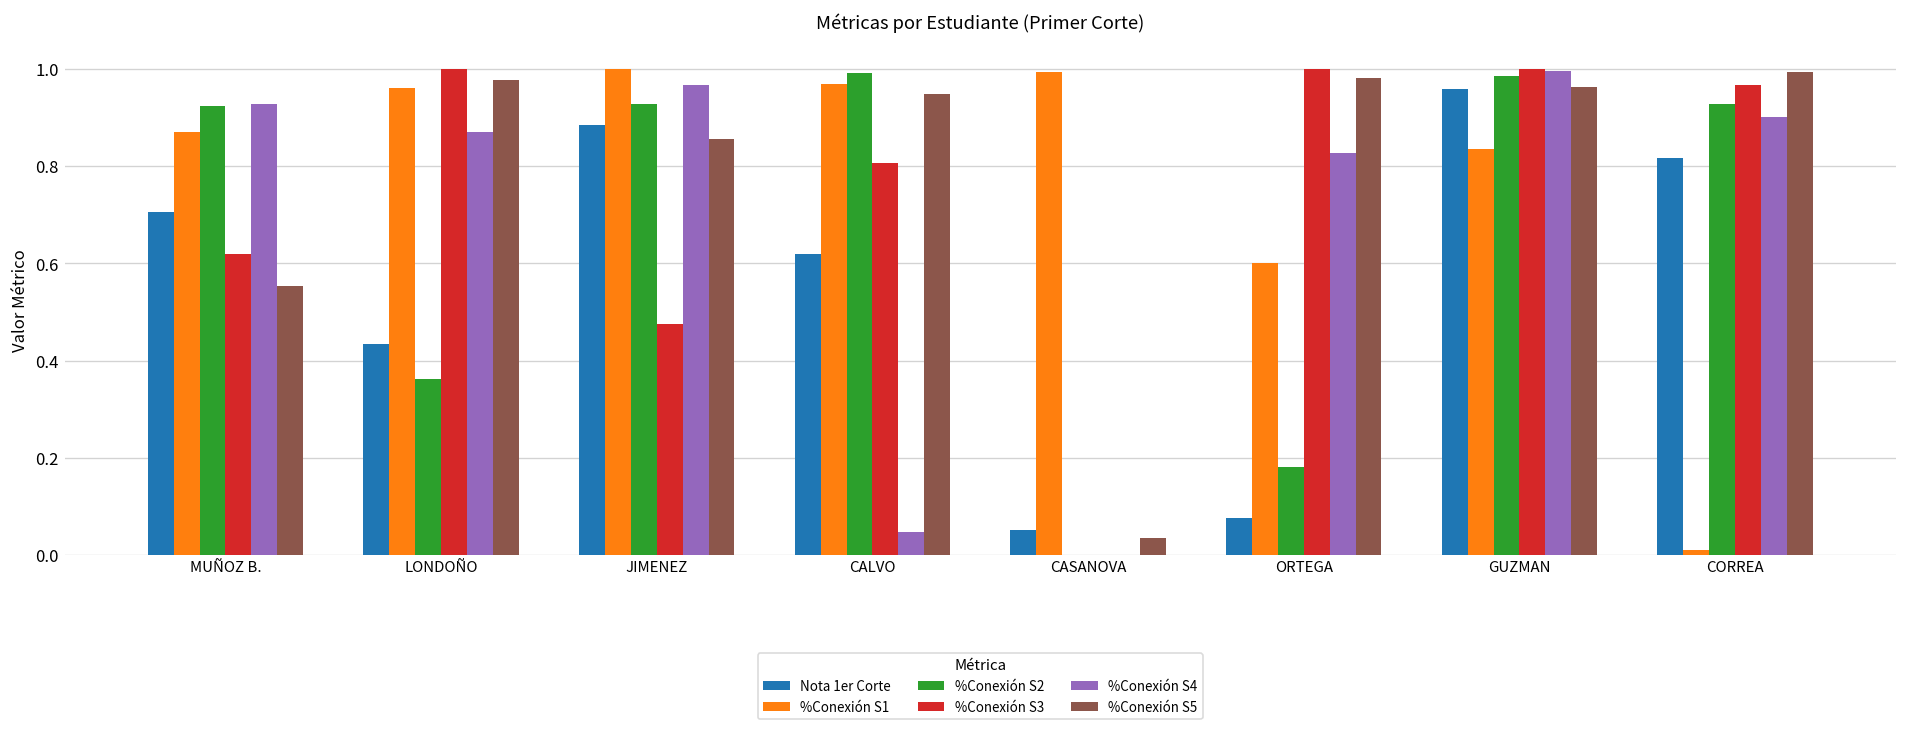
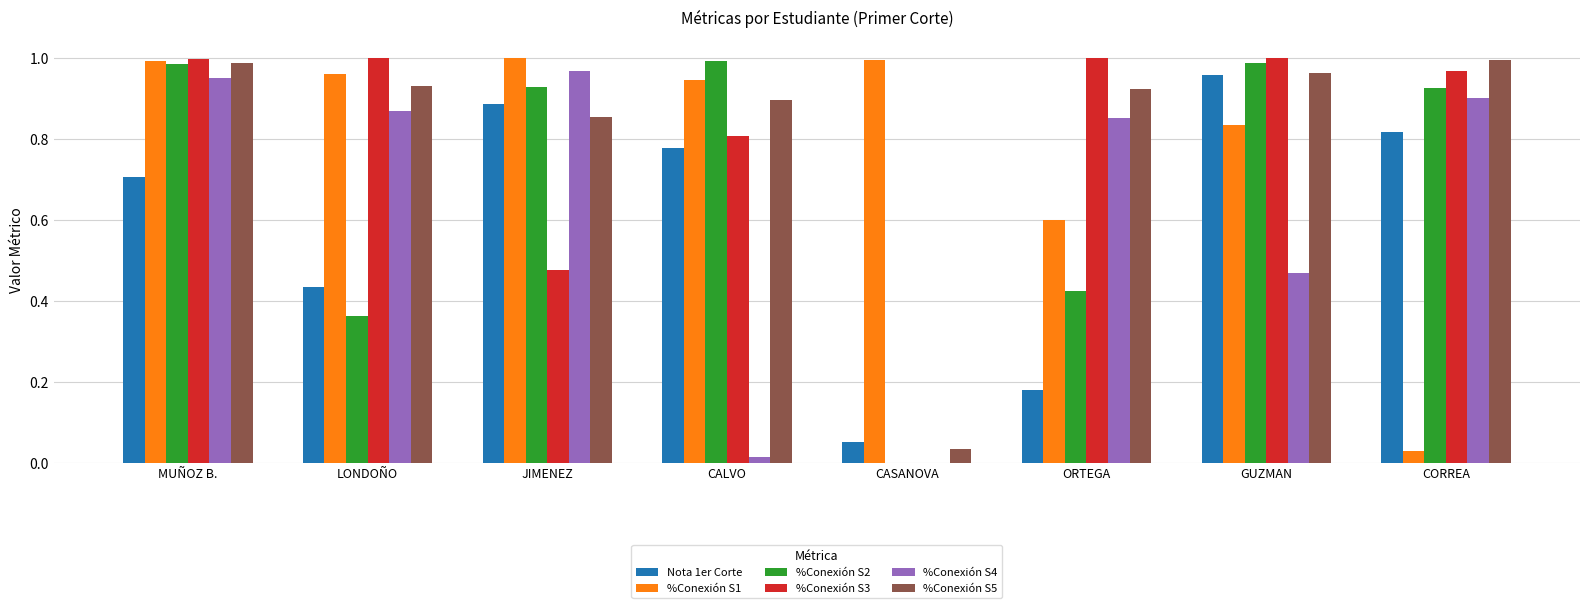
%Conexión S1, MUÑOZ B.: 0.87 -> 0.99
%Conexión S2, MUÑOZ B.: 0.92 -> 0.99
%Conexión S3, MUÑOZ B.: 0.62 -> 1.00
%Conexión S4, MUÑOZ B.: 0.93 -> 0.95
%Conexión S5, MUÑOZ B.: 0.55 -> 0.99
%Conexión S5, LONDOÑO: 0.98 -> 0.93
Nota 1er Corte, CALVO: 0.62 -> 0.78
%Conexión S1, CALVO: 0.97 -> 0.94
%Conexión S4, CALVO: 0.05 -> 0.01
%Conexión S5, CALVO: 0.95 -> 0.90
Nota 1er Corte, ORTEGA: 0.08 -> 0.18
%Conexión S2, ORTEGA: 0.18 -> 0.43
%Conexión S4, ORTEGA: 0.83 -> 0.85
%Conexión S5, ORTEGA: 0.98 -> 0.92
%Conexión S4, GUZMAN: 1.00 -> 0.47
%Conexión S1, CORREA: 0.01 -> 0.03
